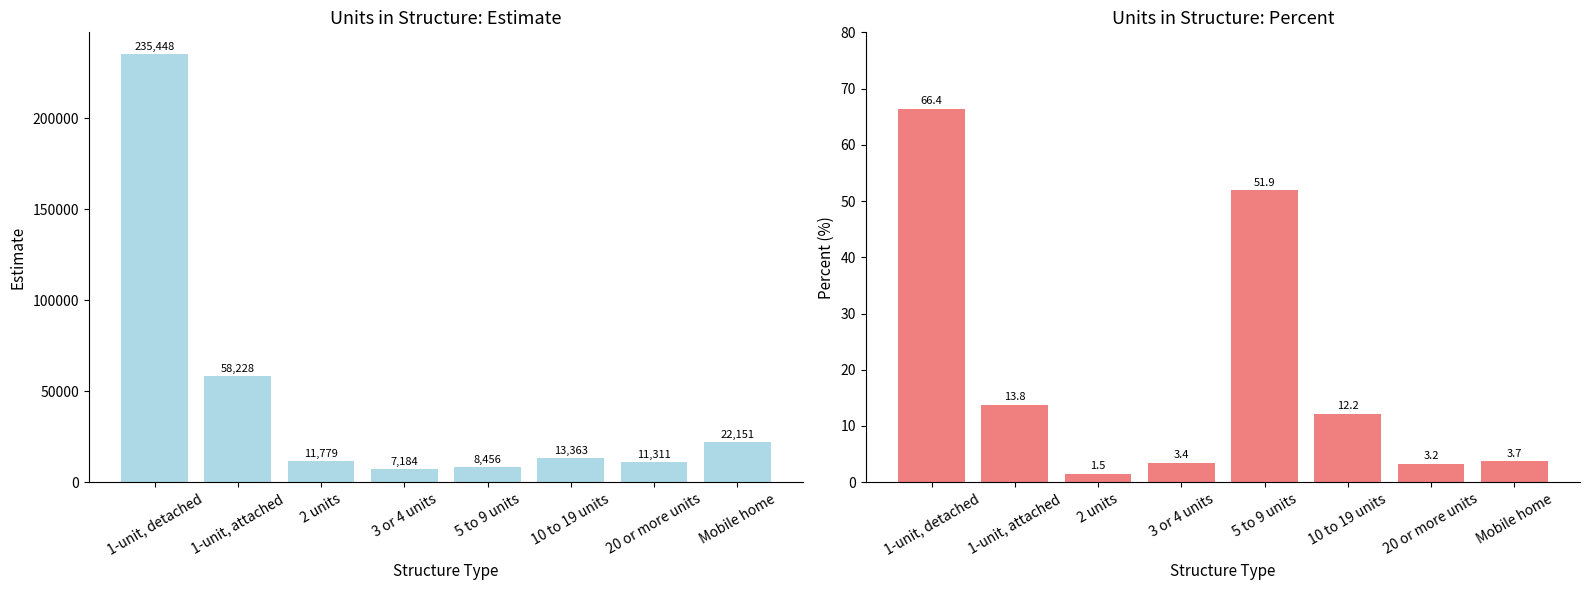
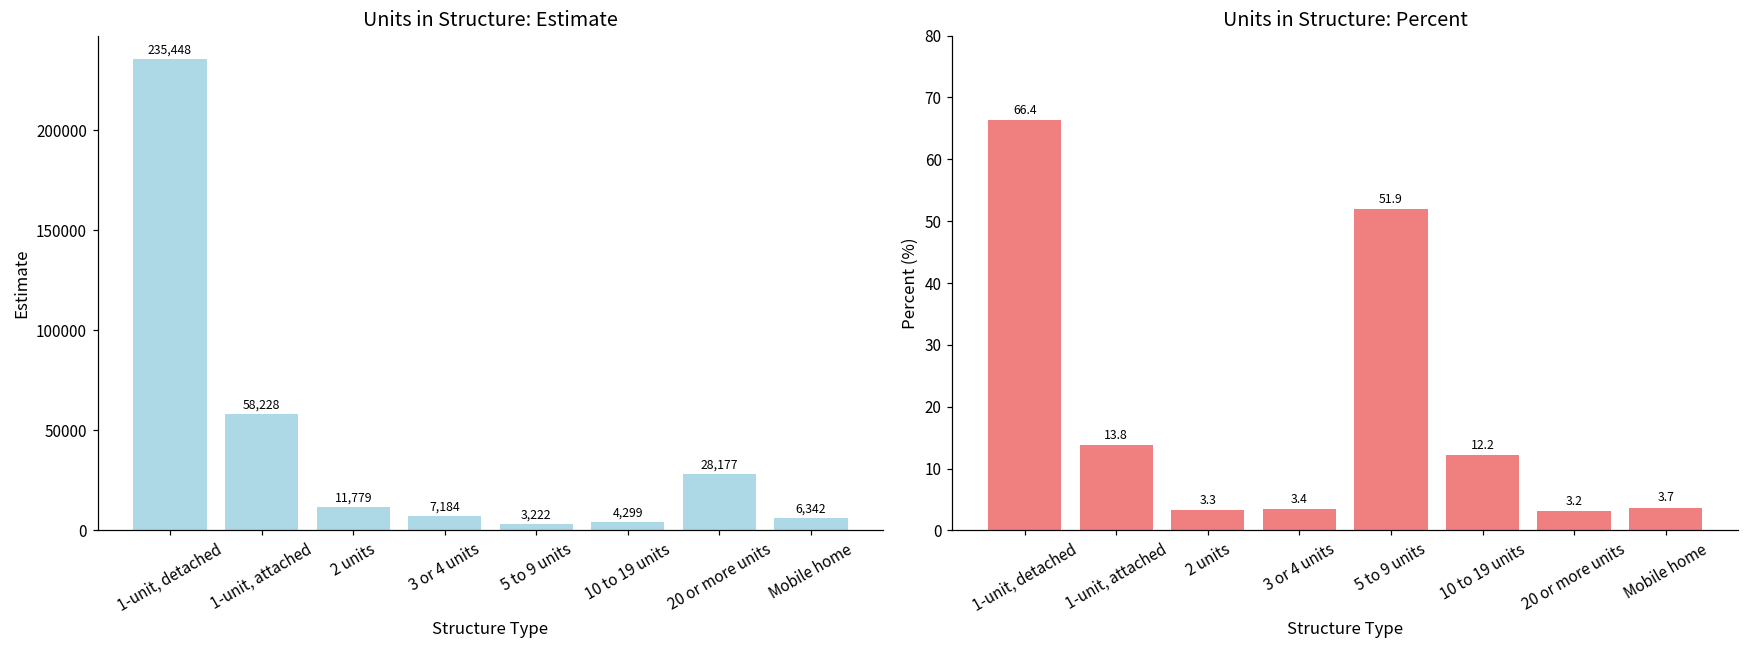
Units in Structure: Estimate, 5 to 9 units: 8,456 -> 3,222
Units in Structure: Estimate, 10 to 19 units: 13,363 -> 4,299
Units in Structure: Estimate, 20 or more units: 11,311 -> 28,177
Units in Structure: Estimate, Mobile home: 22,151 -> 6,342
Units in Structure: Percent, 2 units: 1.5 -> 3.3
